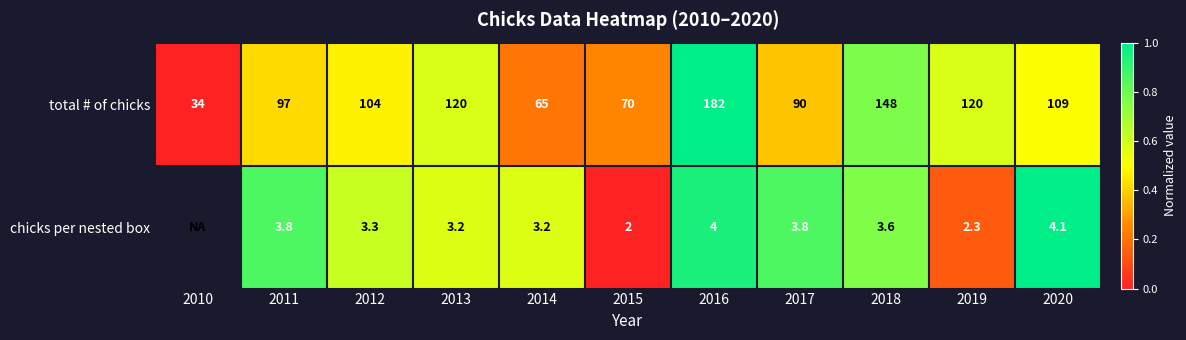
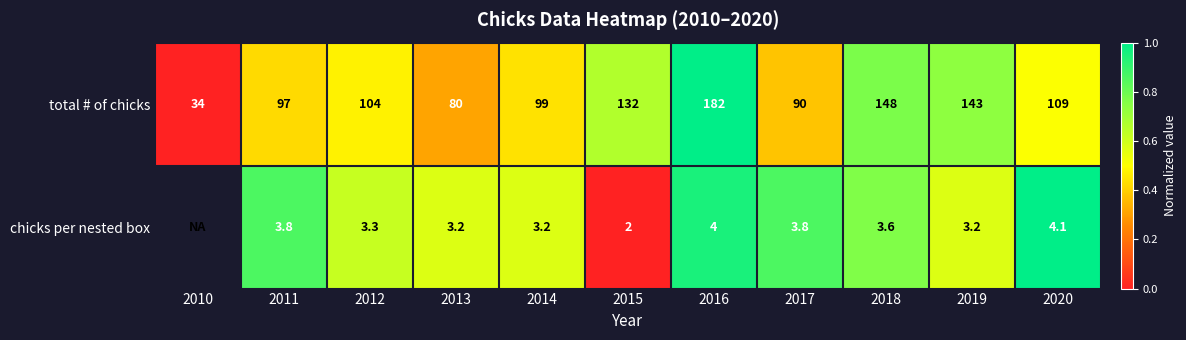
total # of chicks, 2013: 120 -> 80
total # of chicks, 2014: 65 -> 99
total # of chicks, 2015: 70 -> 132
total # of chicks, 2019: 120 -> 143
chicks per nested box, 2019: 2.3 -> 3.2
